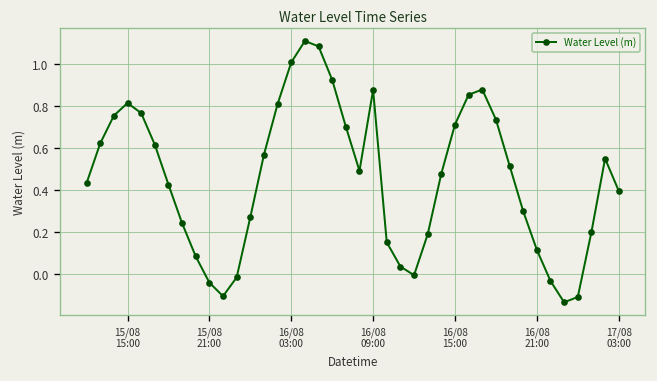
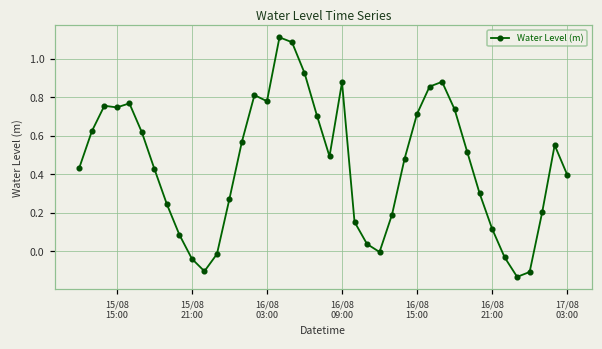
15/08 15:00: 0.82 -> 0.75
16/08 03:00: 1.01 -> 0.78
